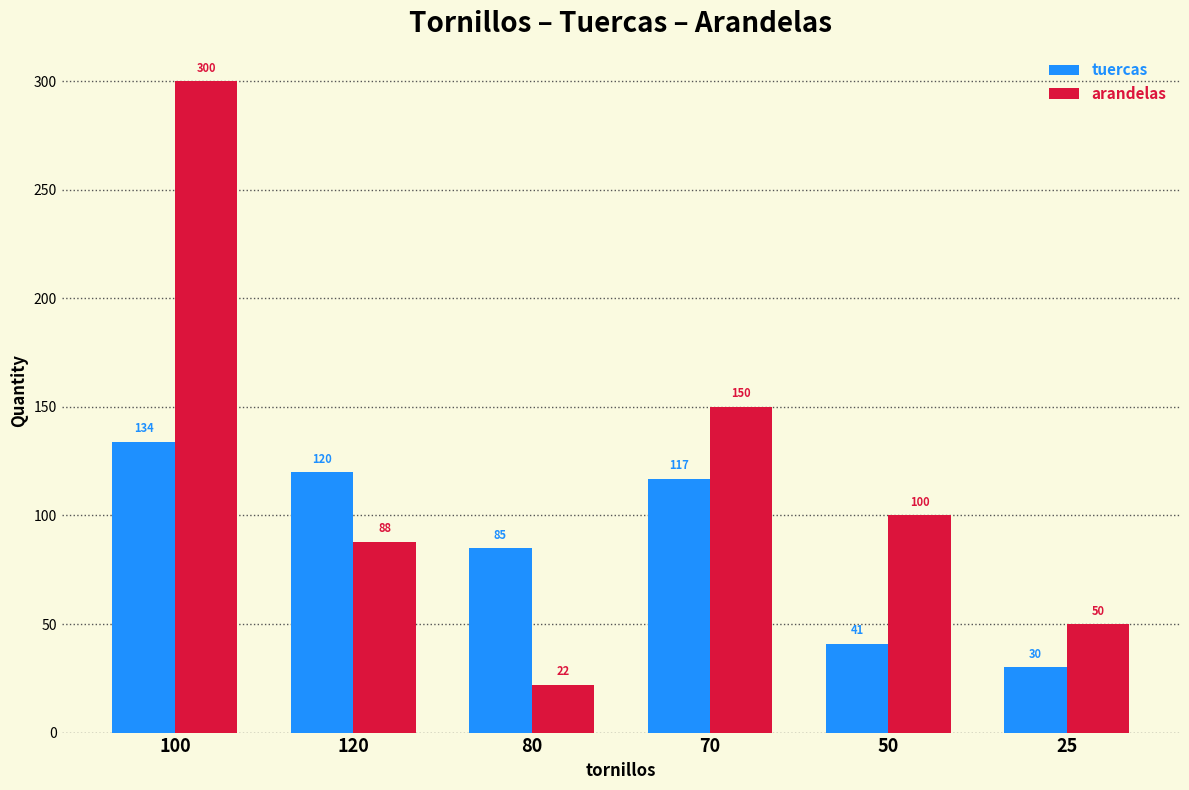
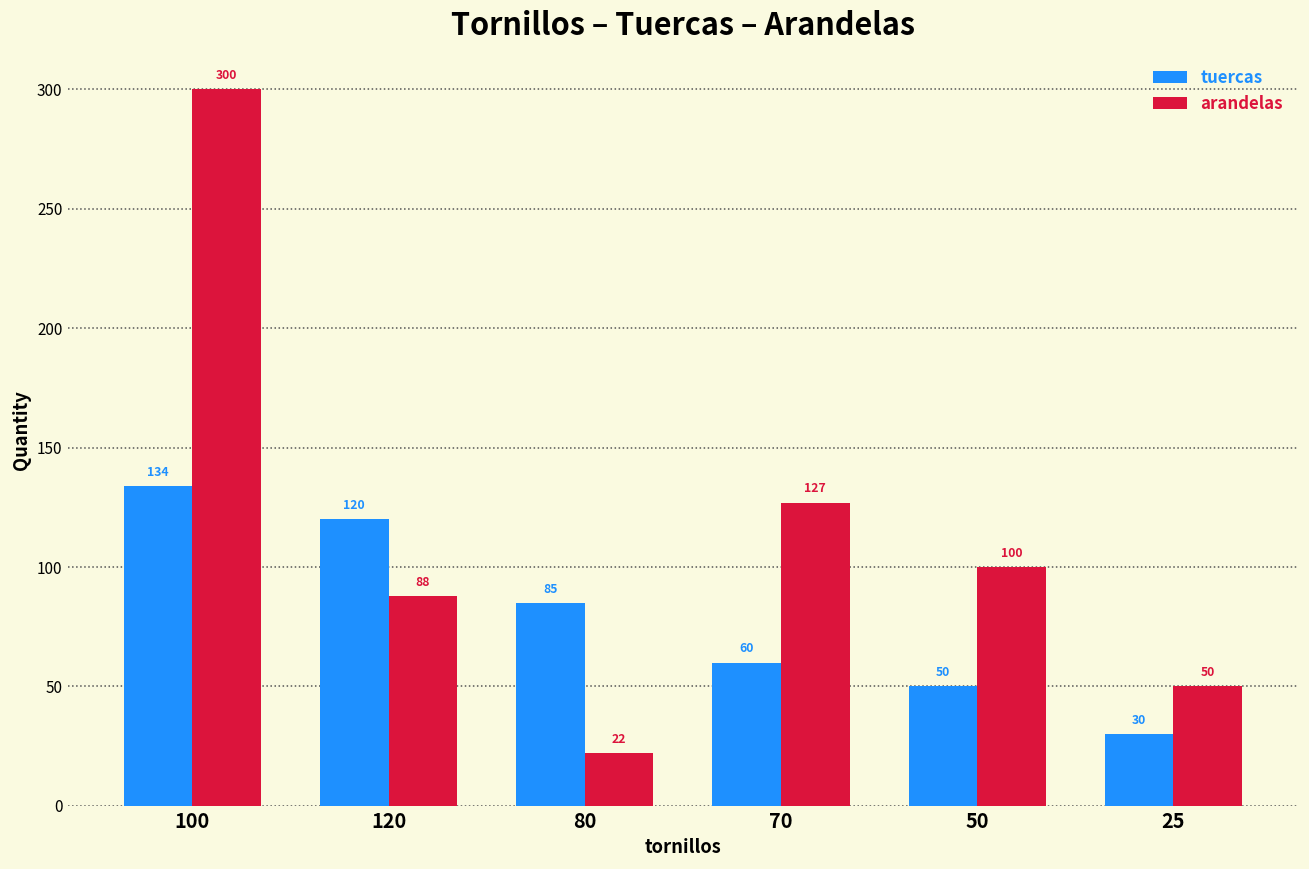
tuercas, 70: 117 -> 60
arandelas, 70: 150 -> 127
tuercas, 50: 41 -> 50
